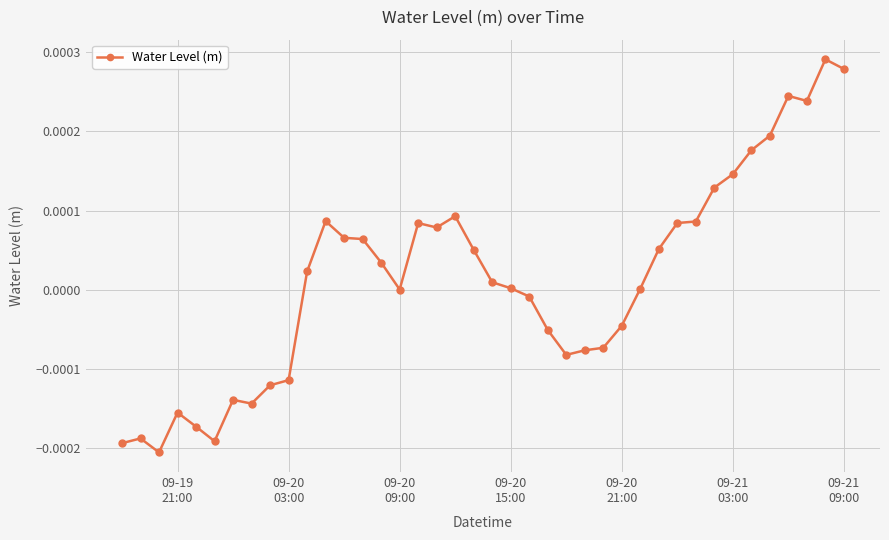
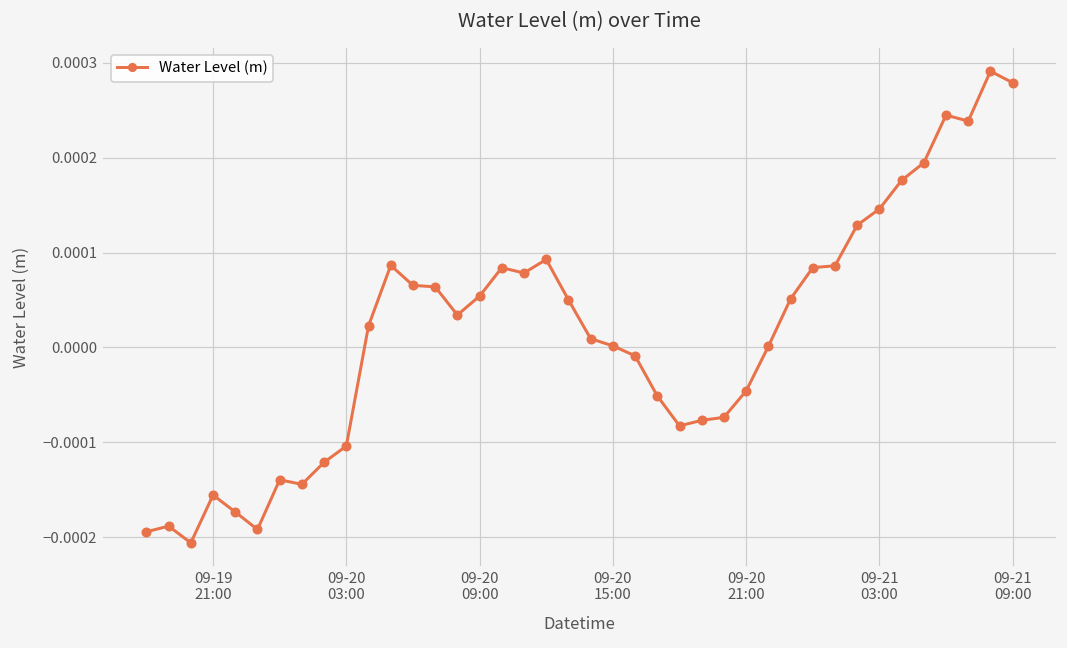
09-20 03:00: -0.00011 -> -0.00010
09-20 09:00: 0.0000 -> 0.0001
